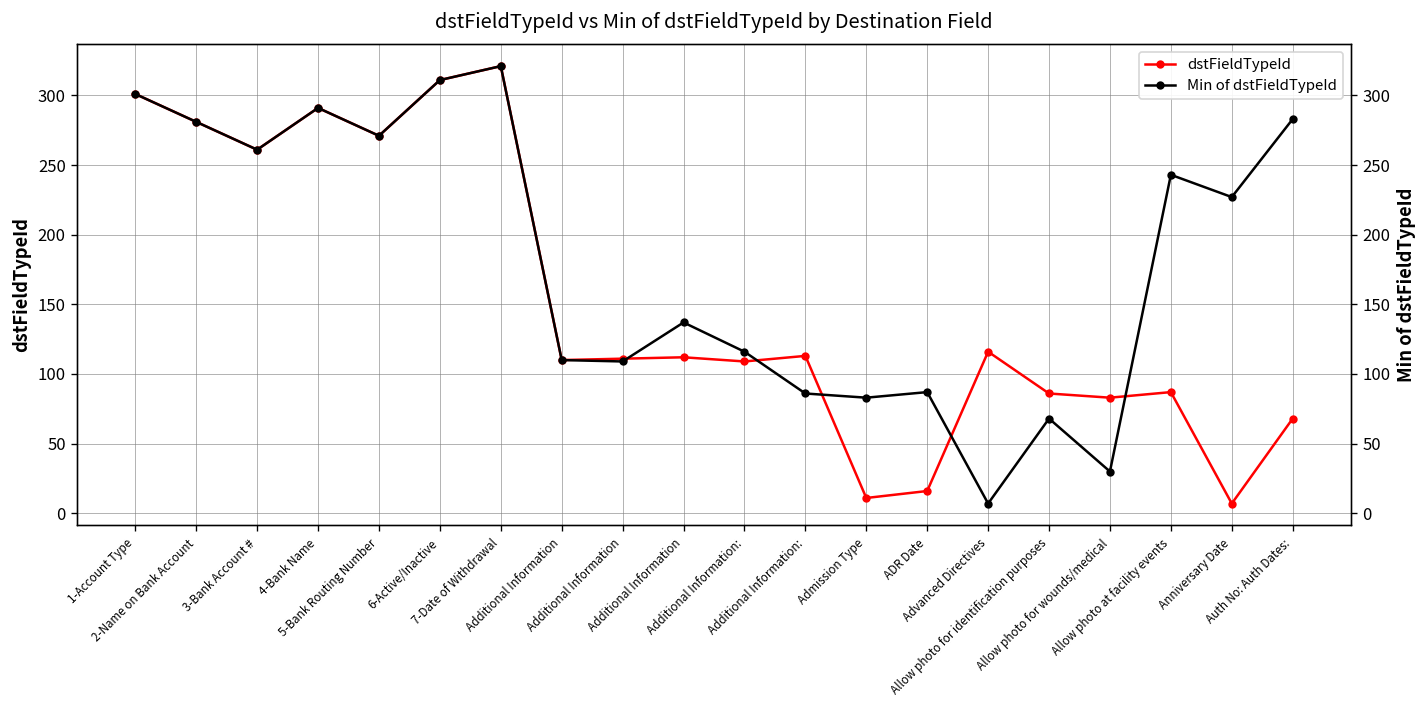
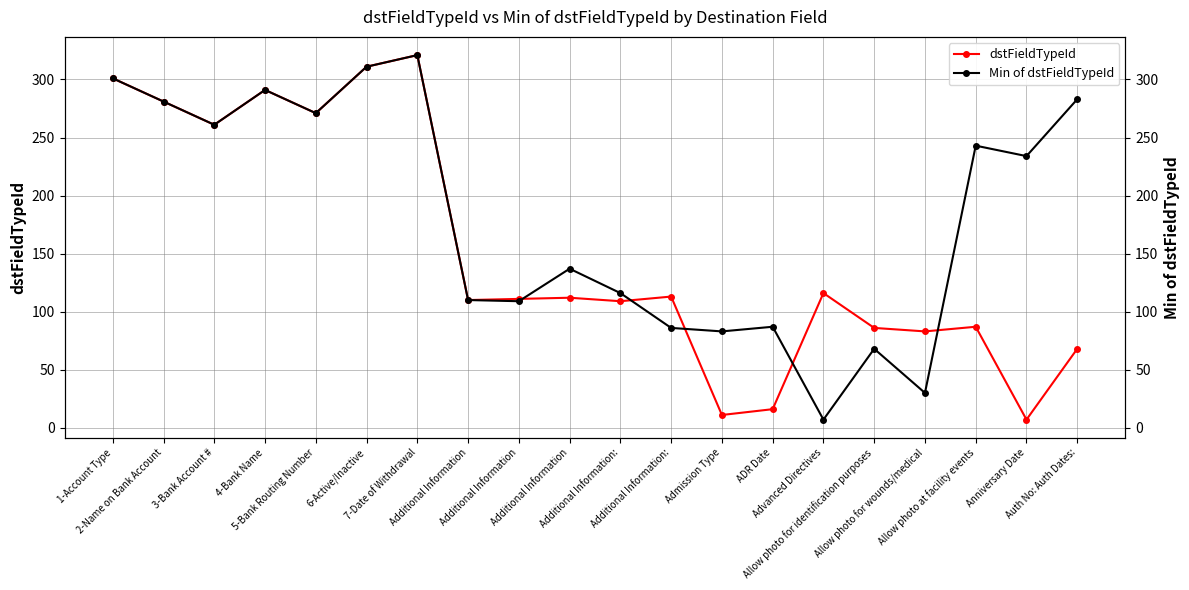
Min of dstFieldTypeId, Anniversary Date: 227 -> 234
